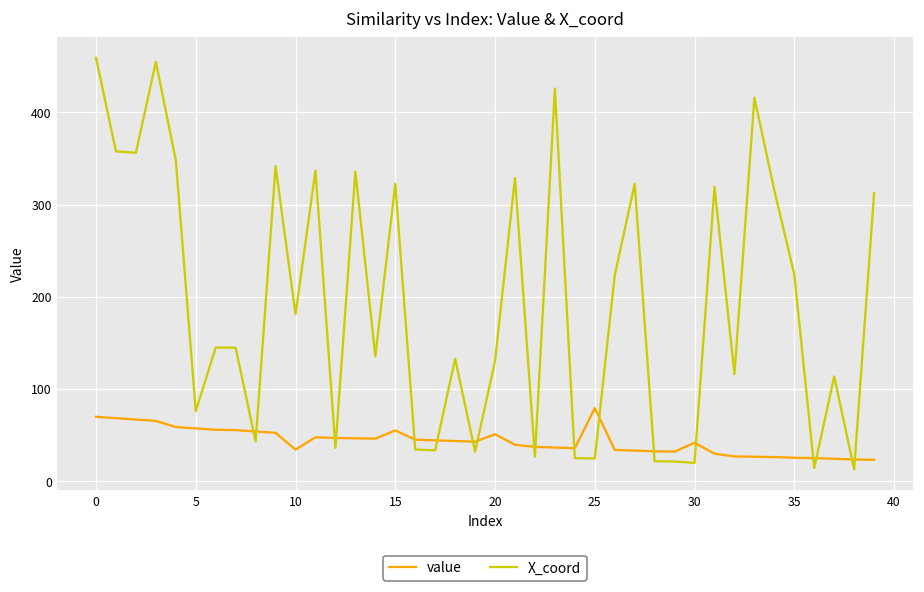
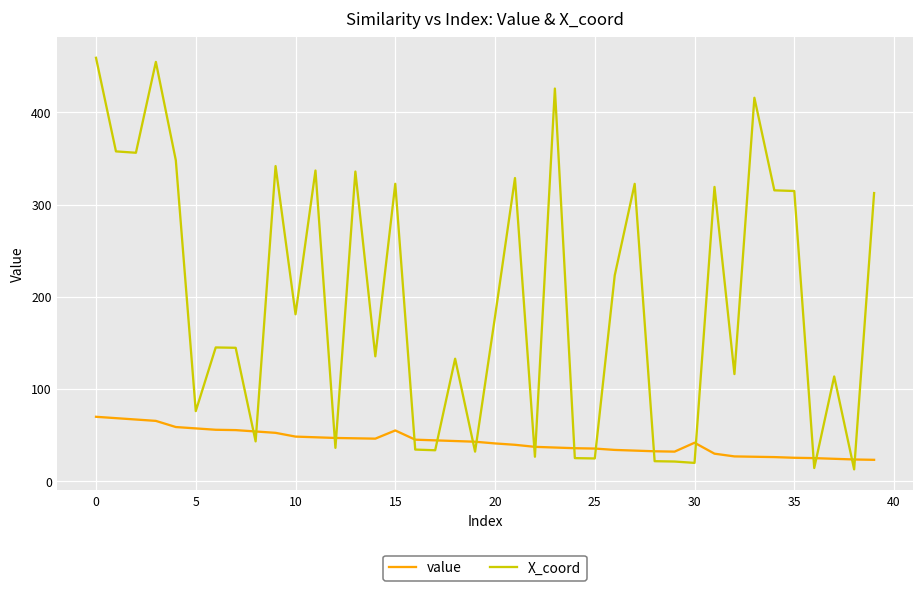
value, 10: 30 -> 50
value, 20: 50 -> 40
X_coord, 20: 130 -> 180
value, 25: 80 -> 40
X_coord, 35: 220 -> 310
